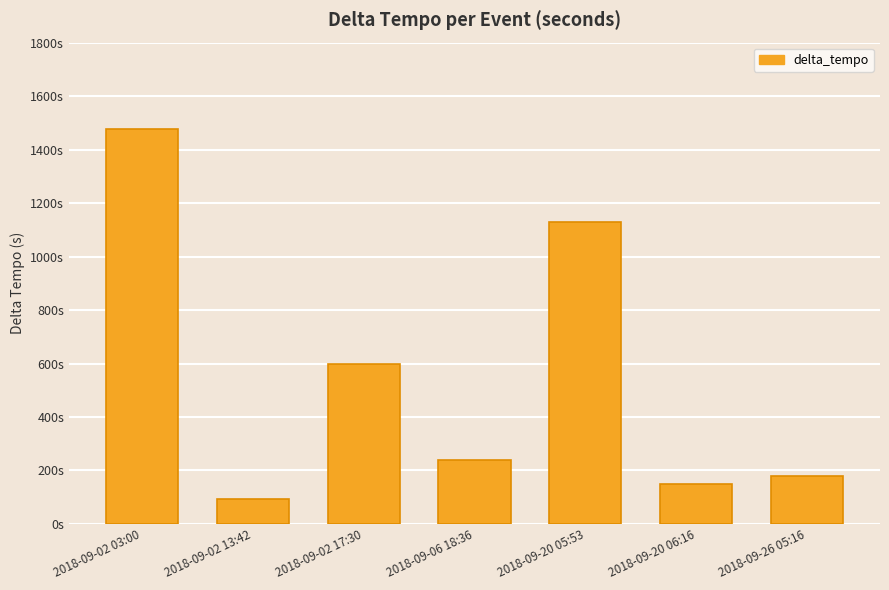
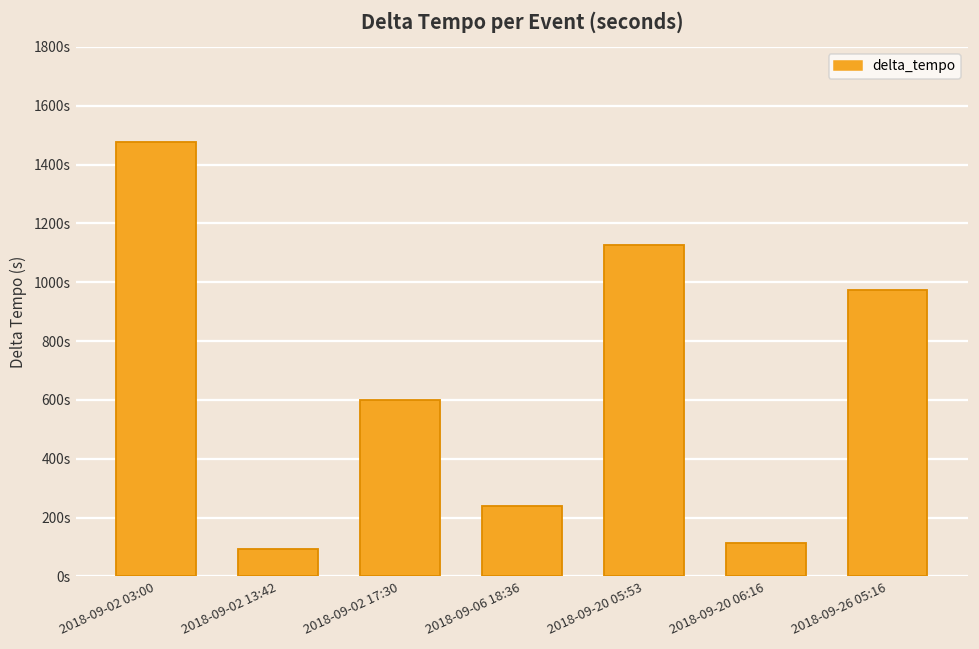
2018-09-20 06:16: 150s -> 120s
2018-09-26 05:16: 180s -> 970s
